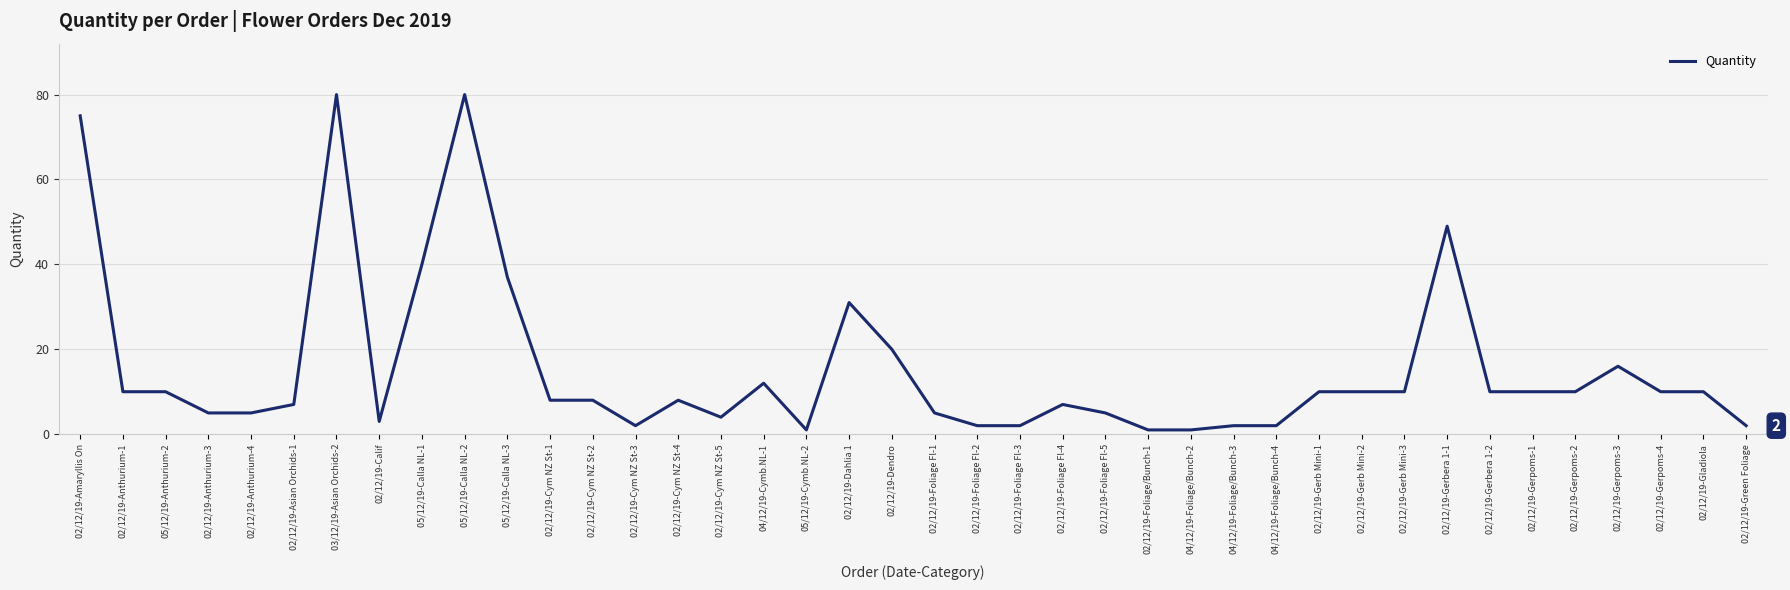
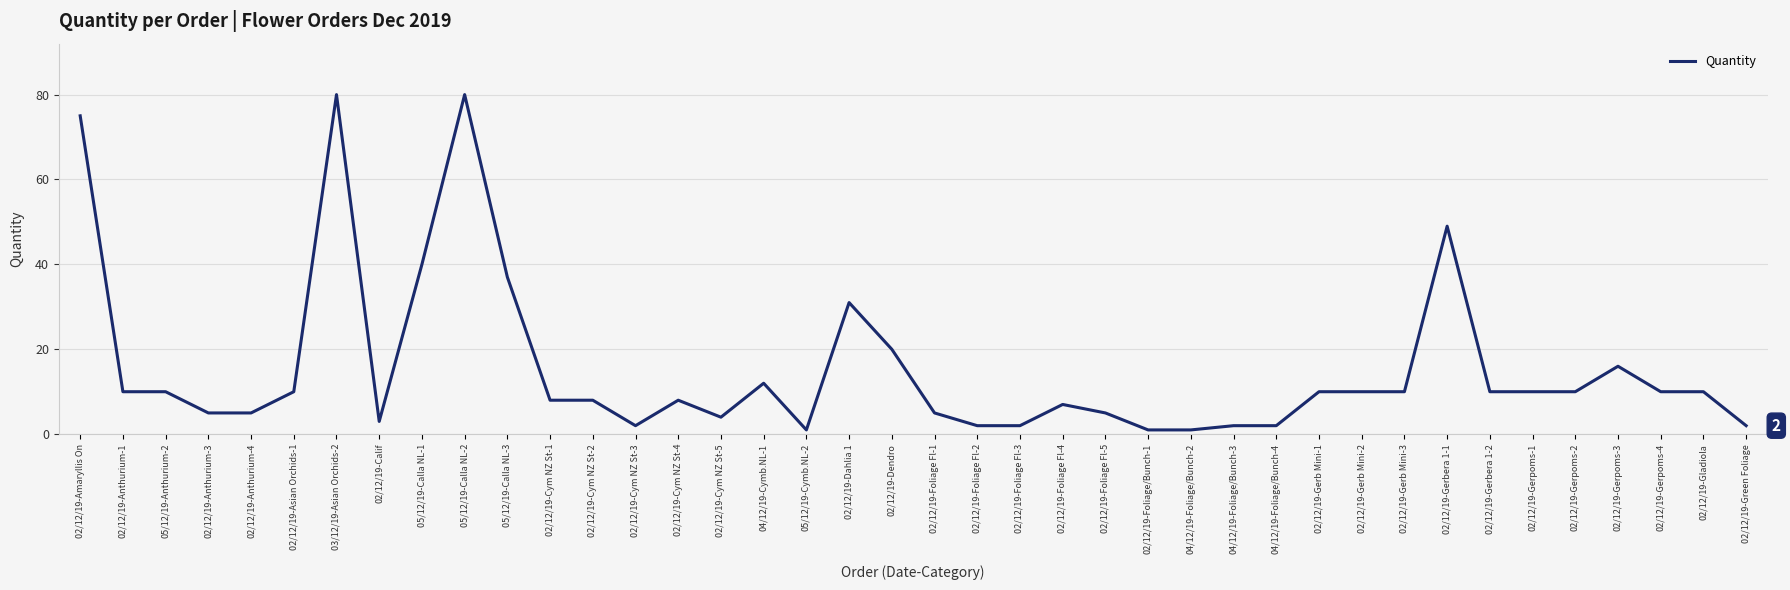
02/12/19-Asian Orchids-1: 7 -> 10
